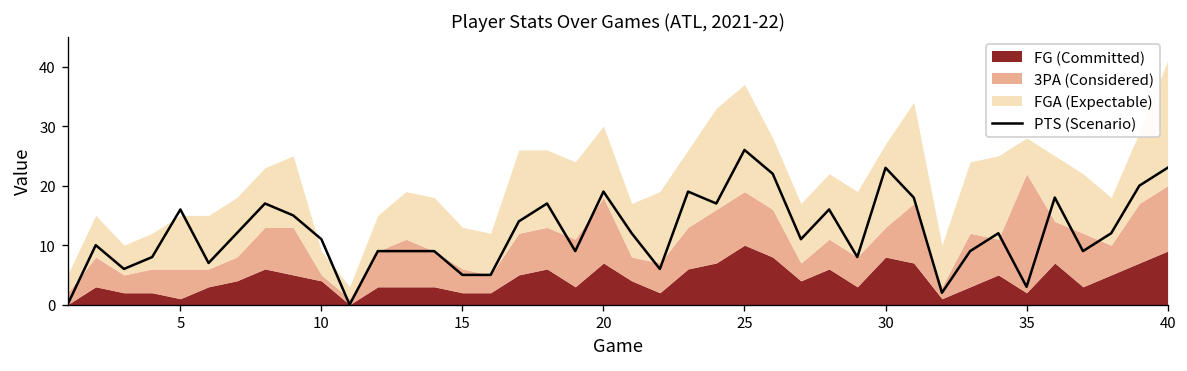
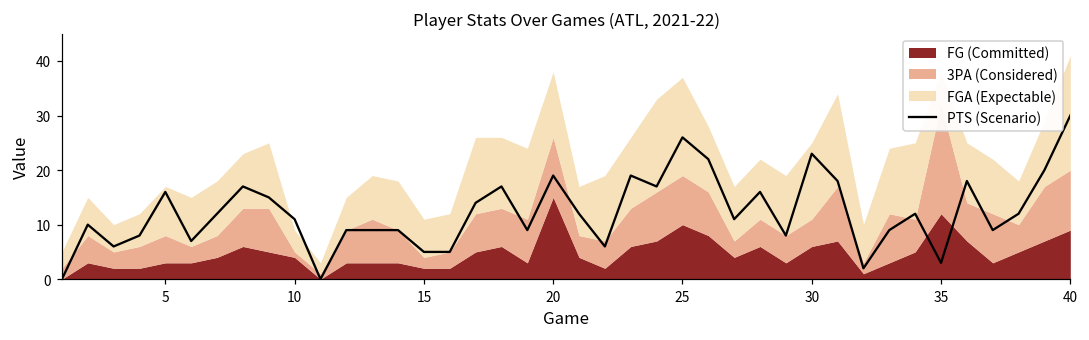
FG (Committed), 5: 1 -> 3
3PA (Considered), 15: 4 -> 2
FG (Committed), 20: 7 -> 15
FG (Committed), 30: 8 -> 6
FG (Committed), 35: 2 -> 12
PTS (Scenario), 40: 23 -> 30
